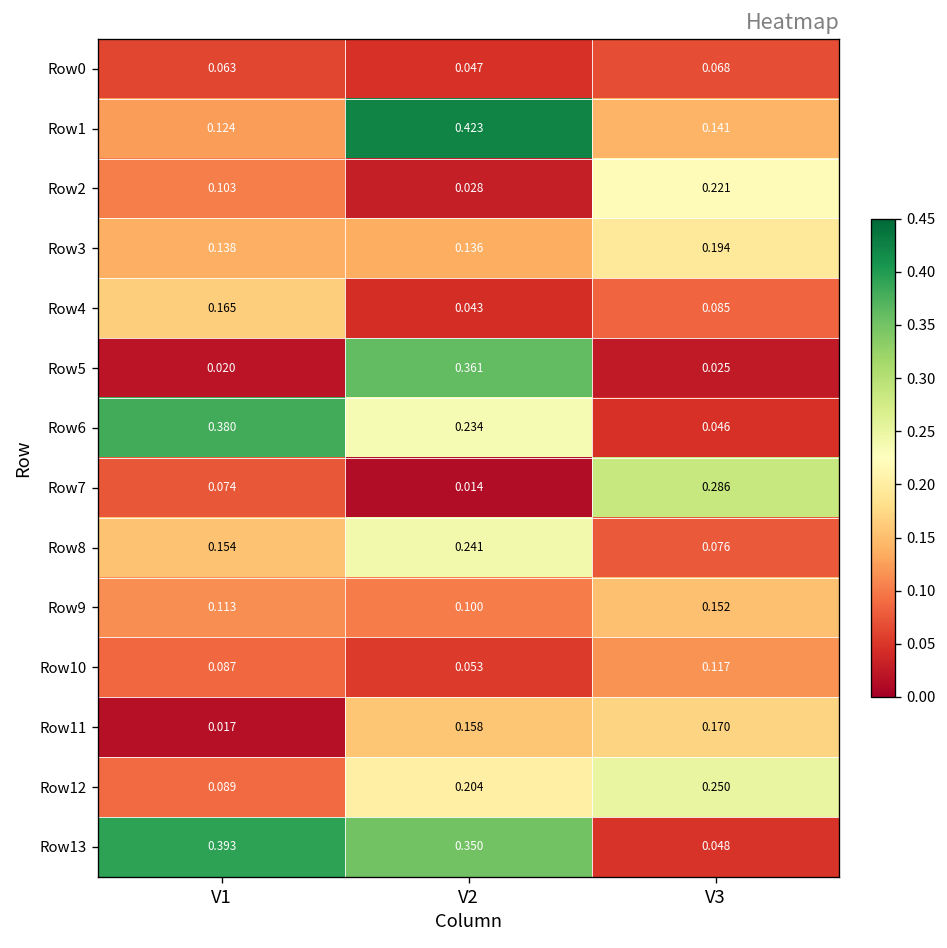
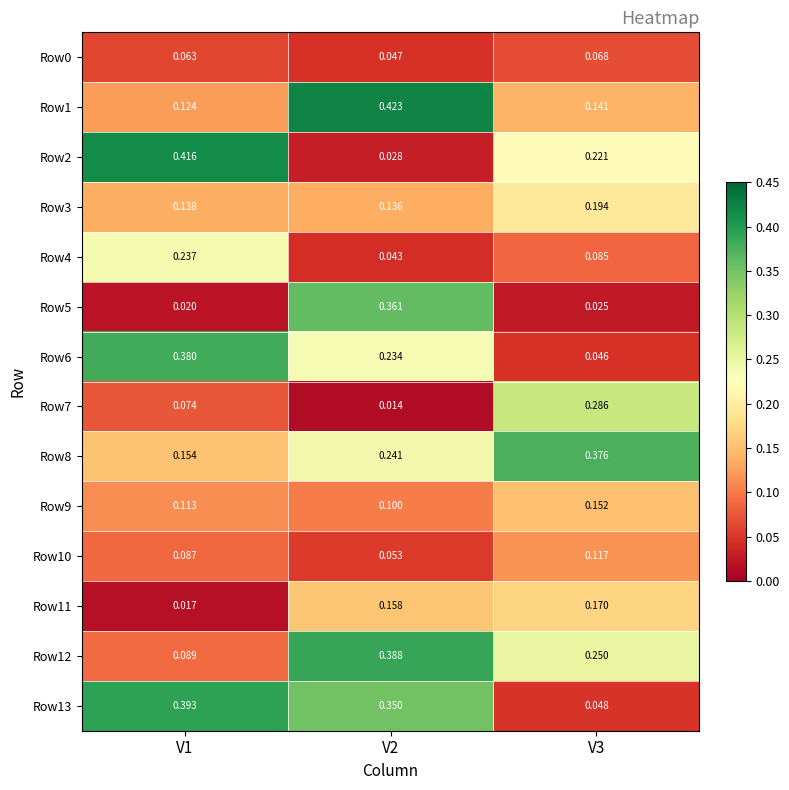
Row2, V1: 0.103 -> 0.416
Row4, V1: 0.165 -> 0.237
Row8, V3: 0.076 -> 0.376
Row12, V2: 0.204 -> 0.388
